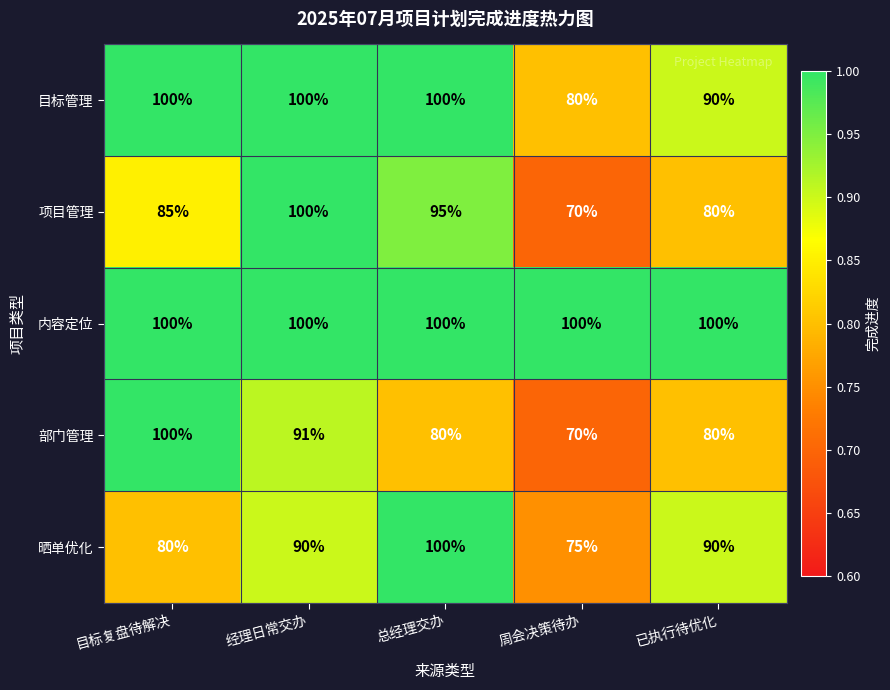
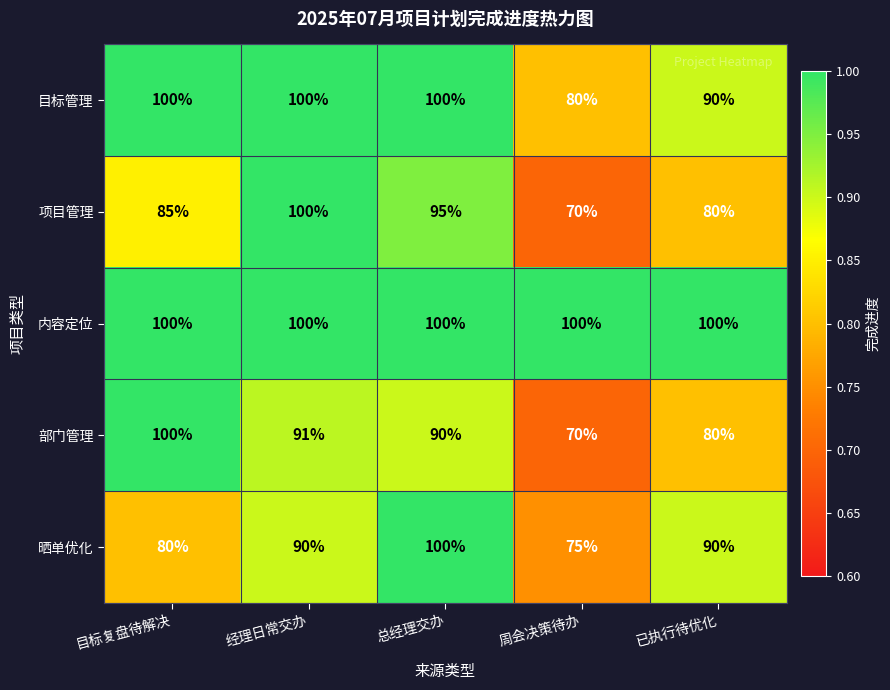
部门管理, 总经理交办: 80% -> 90%
